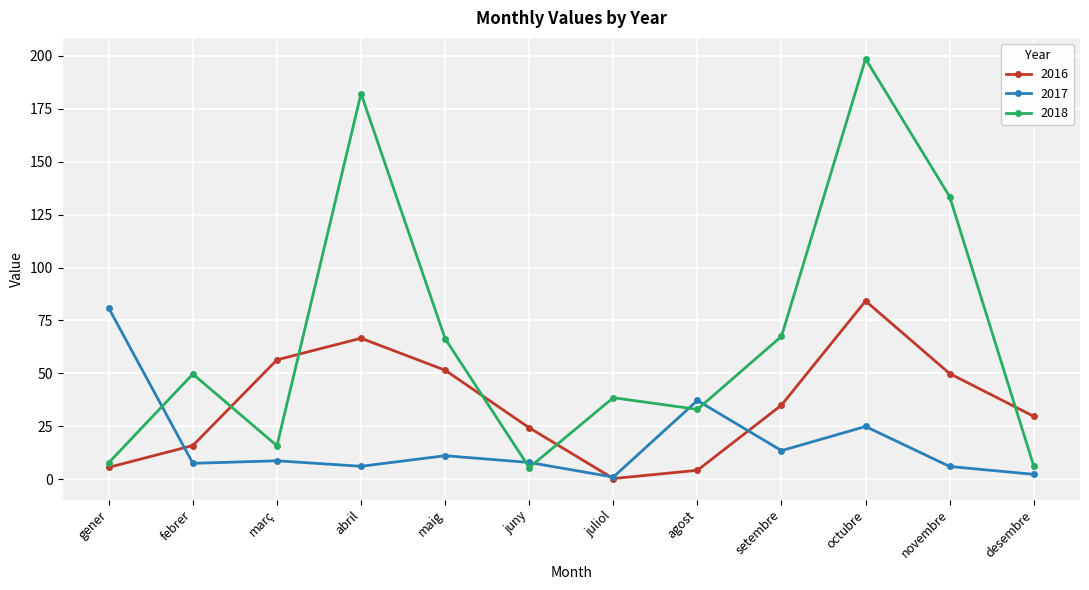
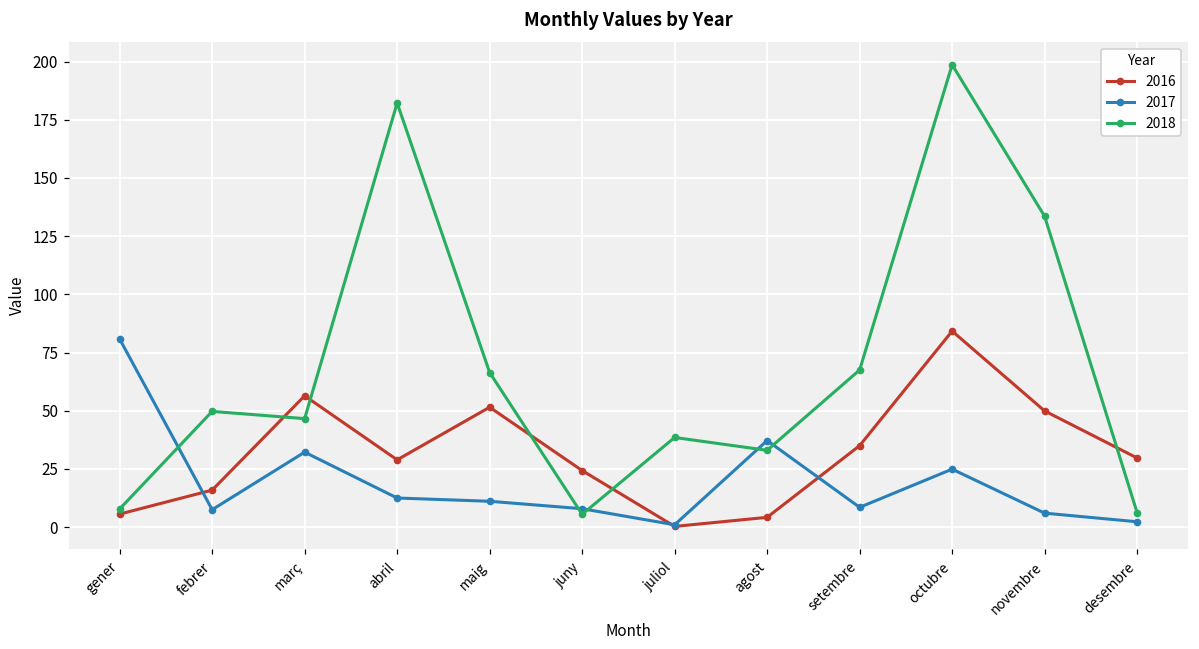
2017, març: 9 -> 32
2018, març: 16 -> 47
2016, abril: 67 -> 29
2017, abril: 6 -> 13
2017, setembre: 14 -> 9
